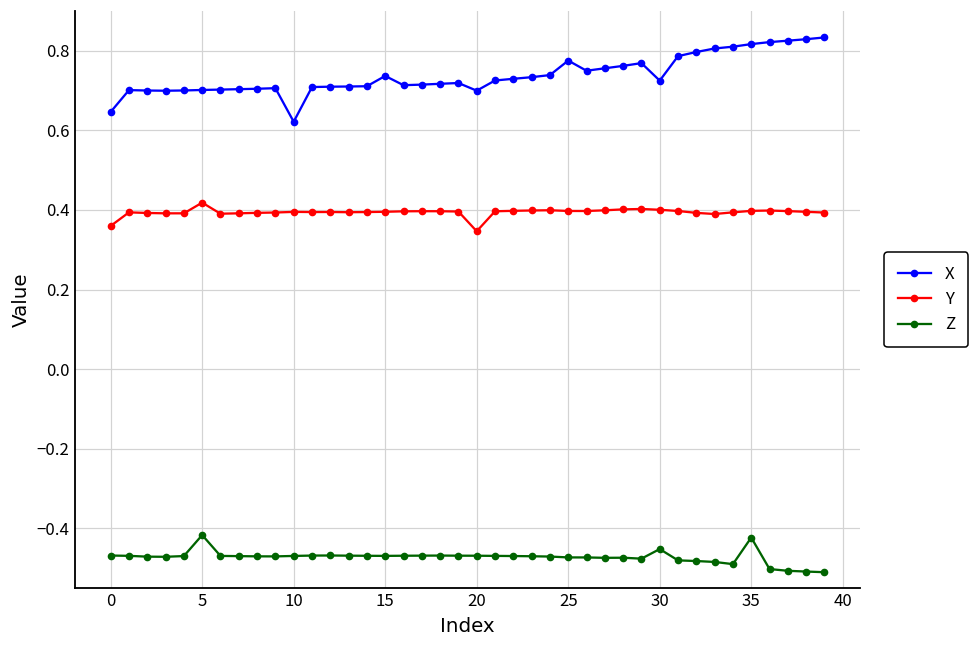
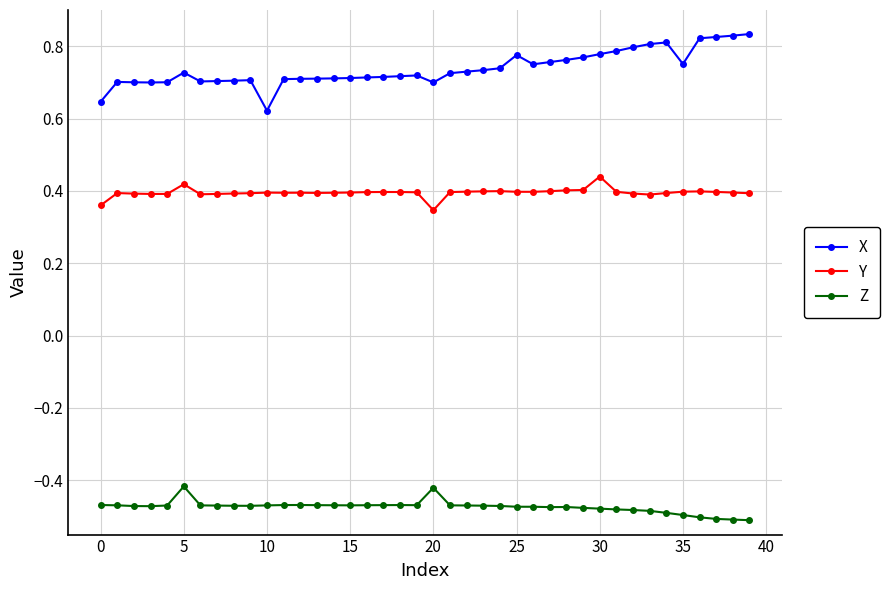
X, 5: 0.70 -> 0.73
X, 15: 0.74 -> 0.71
Z, 20: -0.47 -> -0.42
X, 30: 0.73 -> 0.78
Y, 30: 0.40 -> 0.44
Z, 30: -0.45 -> -0.48
X, 35: 0.82 -> 0.75
Z, 35: -0.42 -> -0.50
